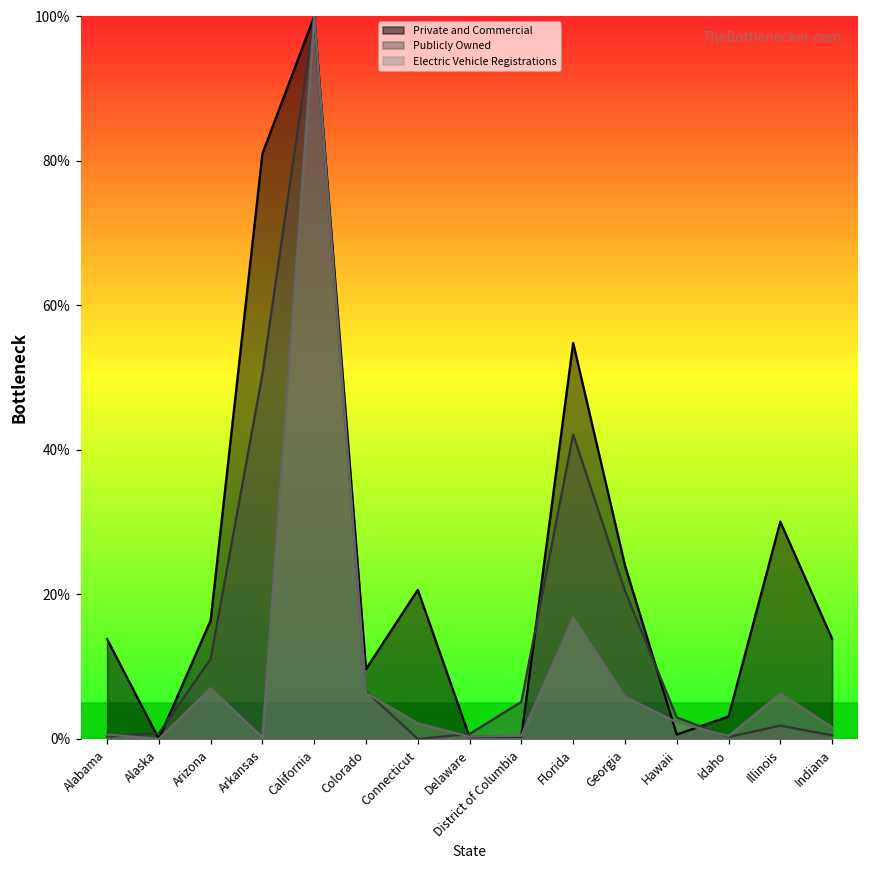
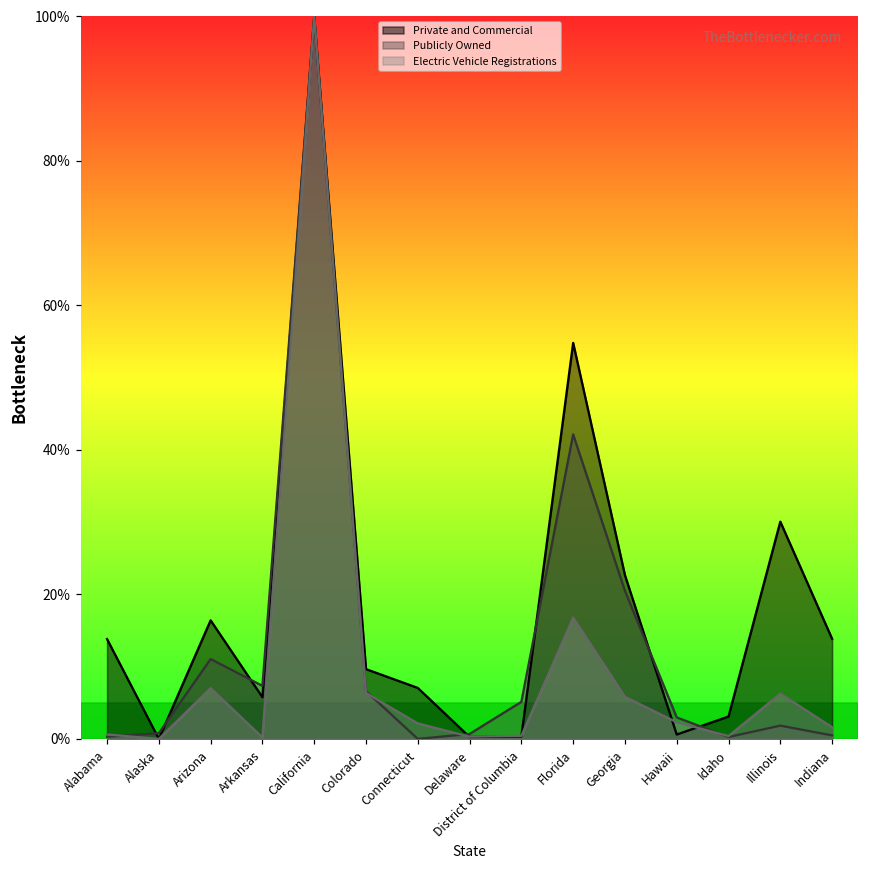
Private and Commercial, Arkansas: 81% -> 6%
Publicly Owned, Arkansas: 51% -> 7%
Private and Commercial, Connecticut: 21% -> 7%
Private and Commercial, Georgia: 24% -> 23%
